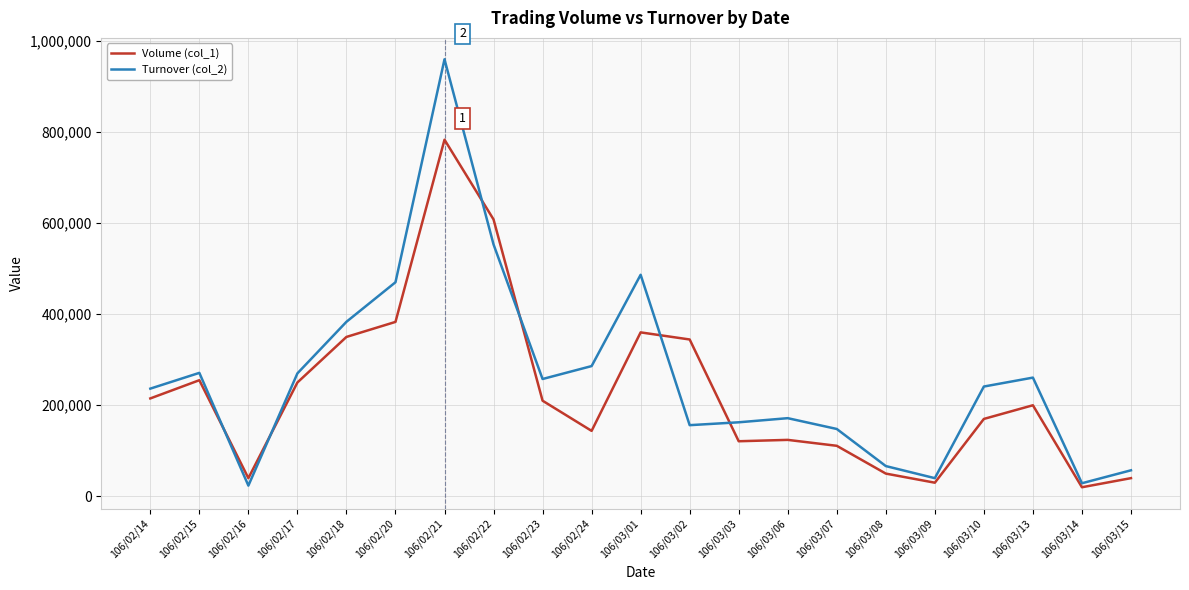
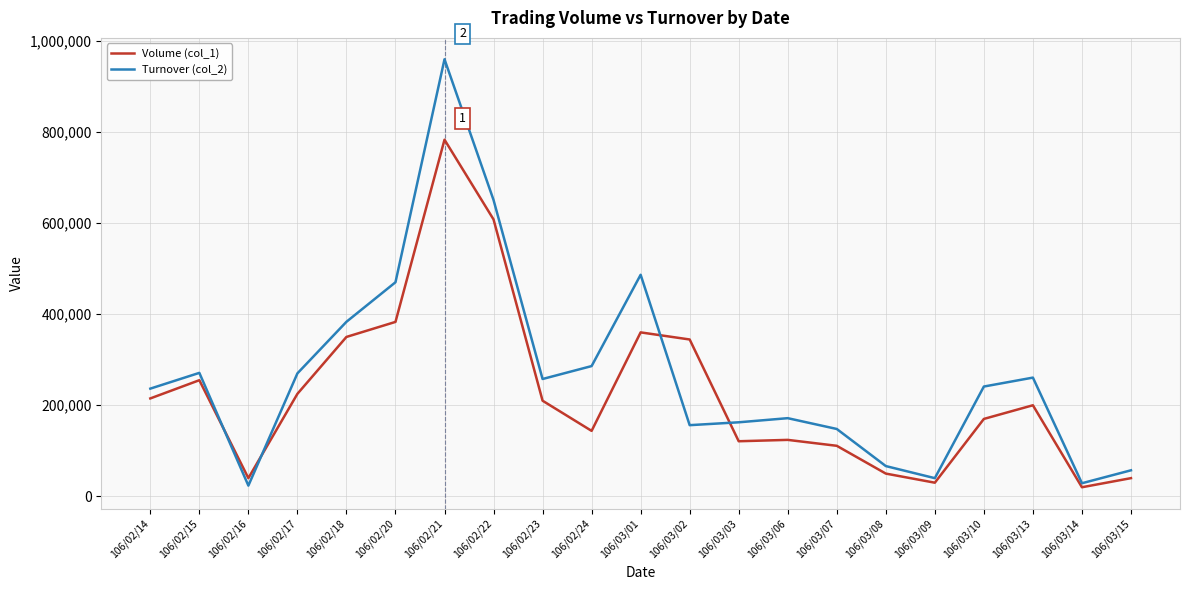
Volume (col_1), 106/02/17: 250,000 -> 230,000
Turnover (col_2), 106/02/22: 550,000 -> 650,000
